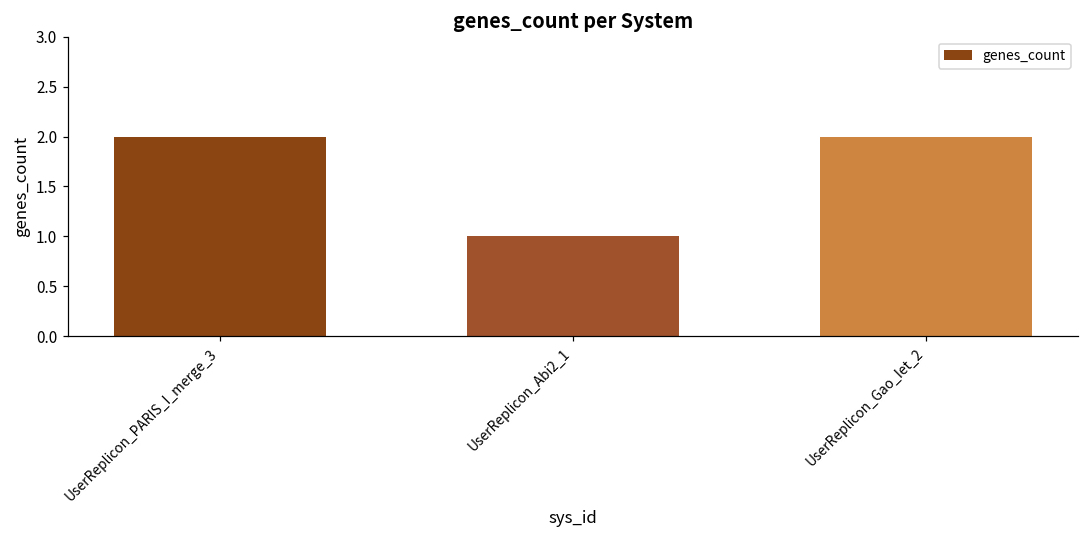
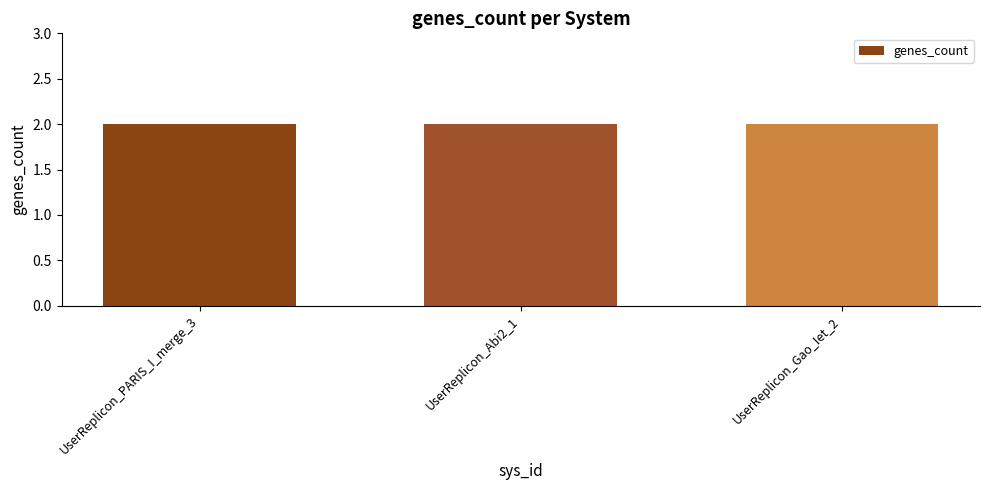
UserReplicon_Abi2_1: 1 -> 2
